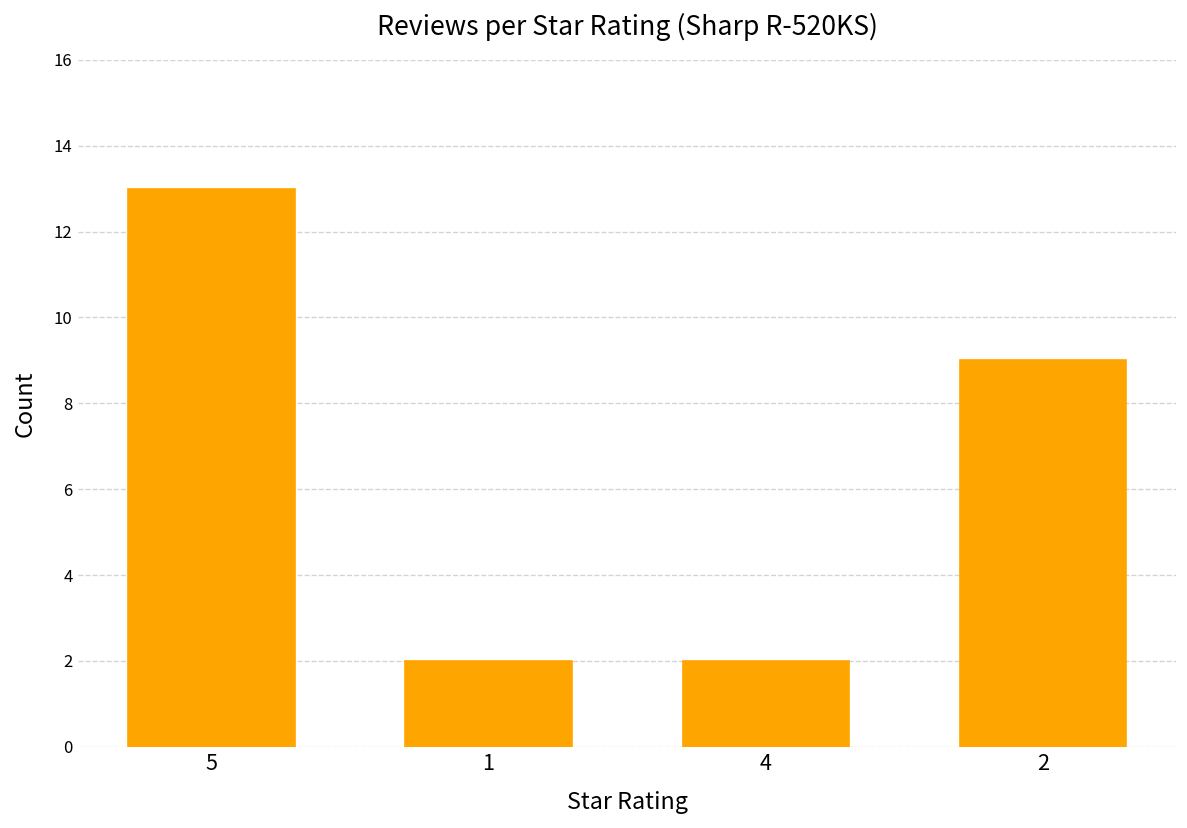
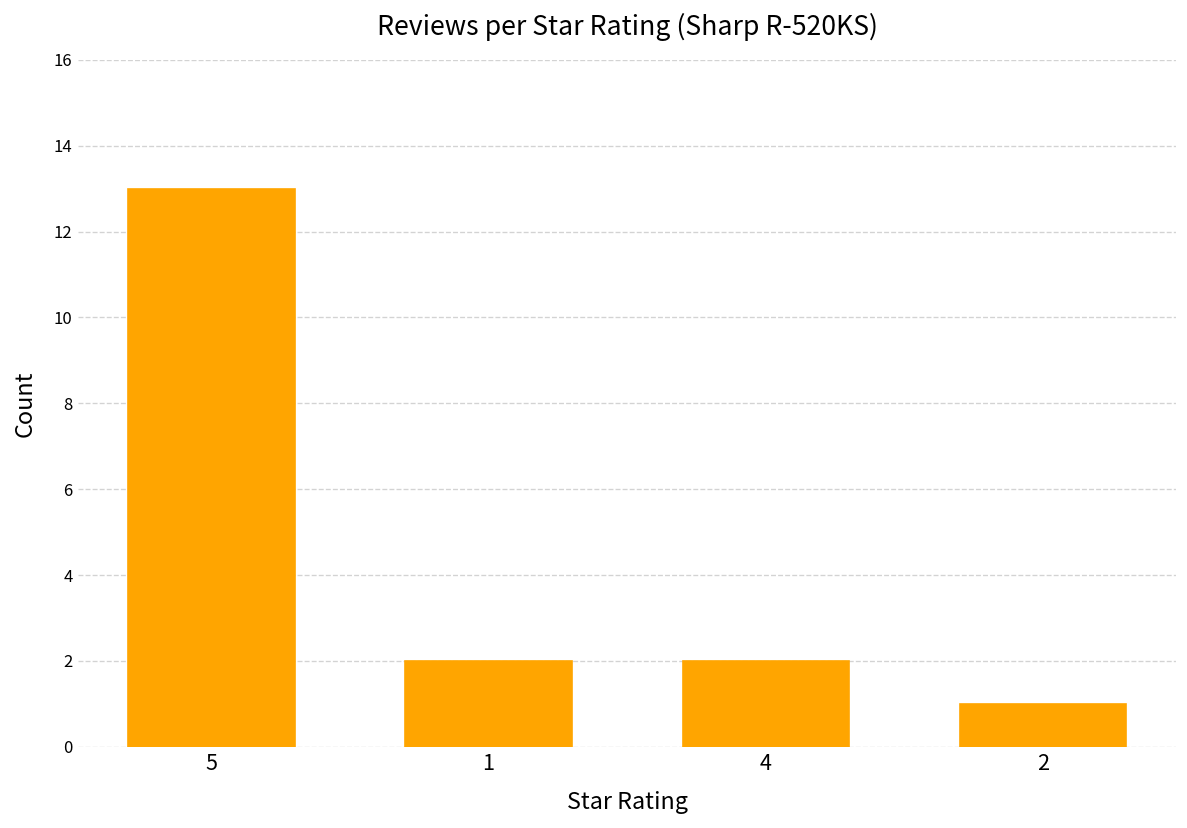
2: 9 -> 1
